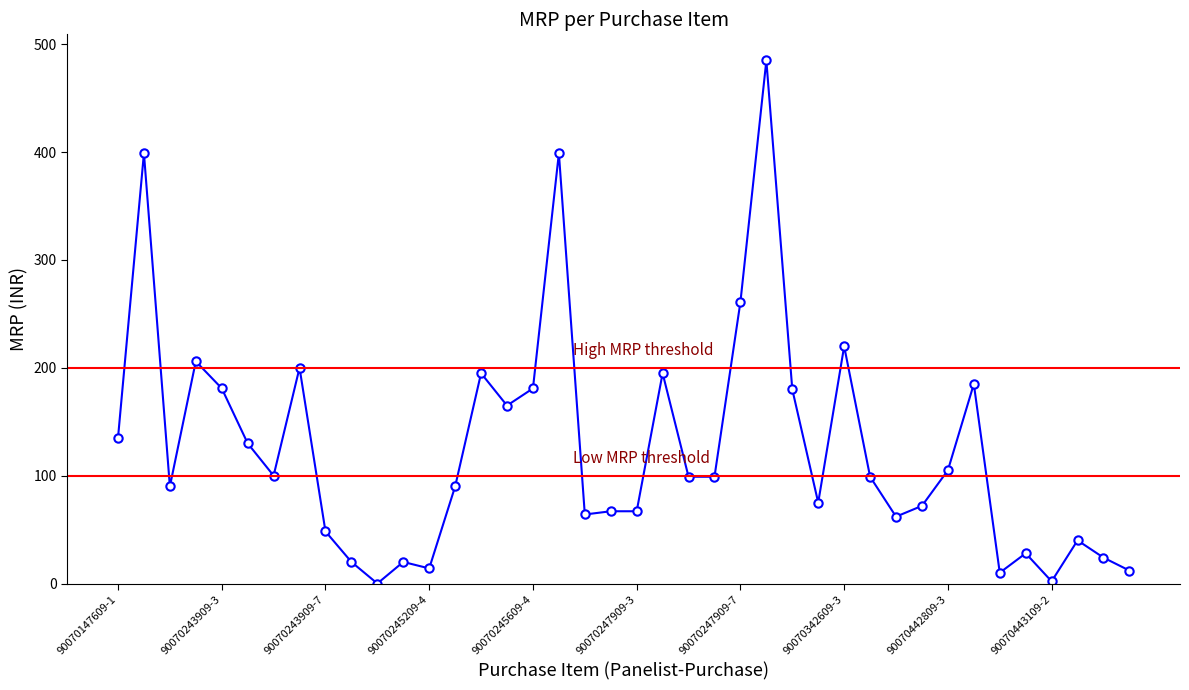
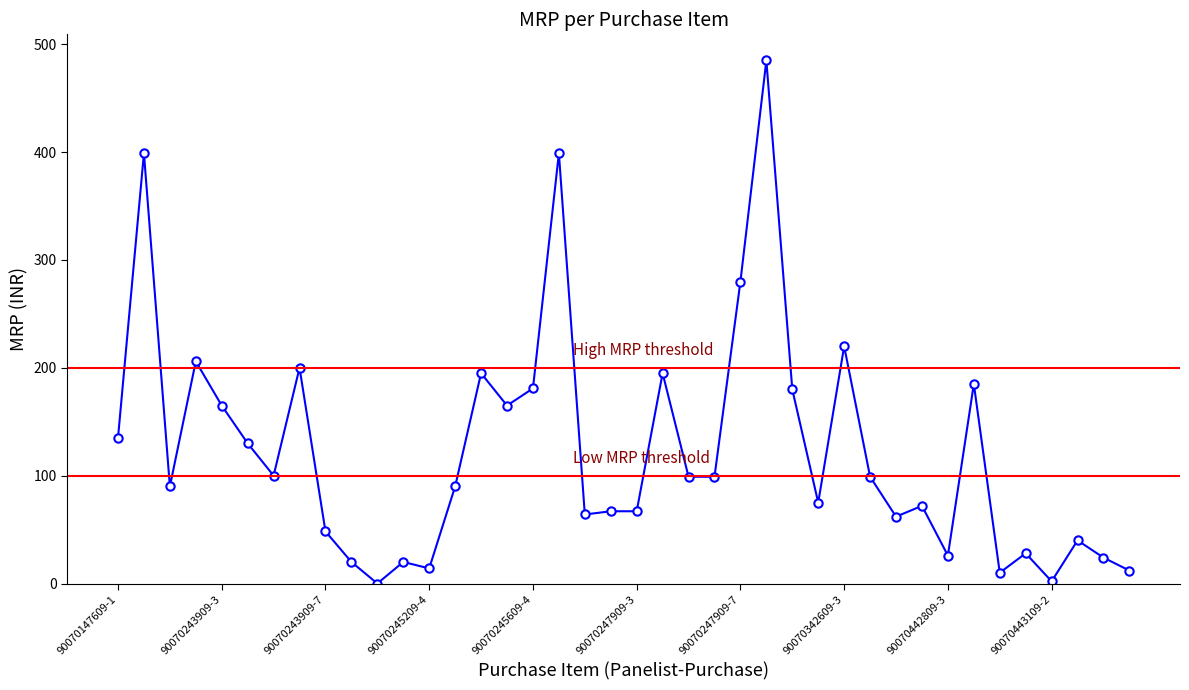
90070243909-3: 181 -> 165
90070247909-7: 261 -> 280
90070442809-3: 105 -> 26
